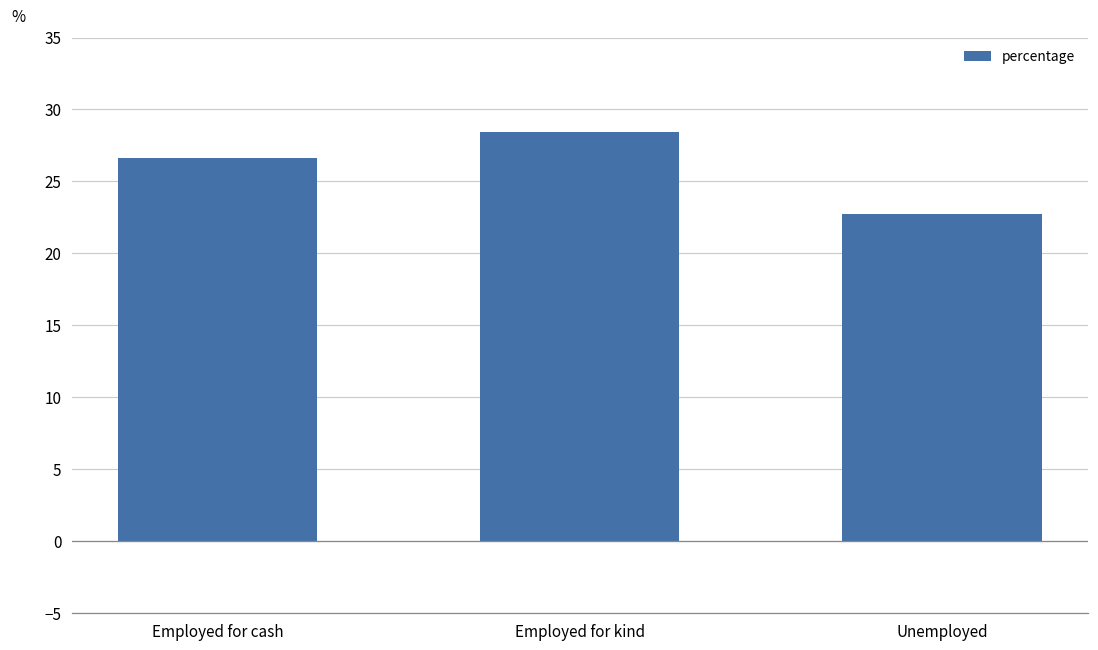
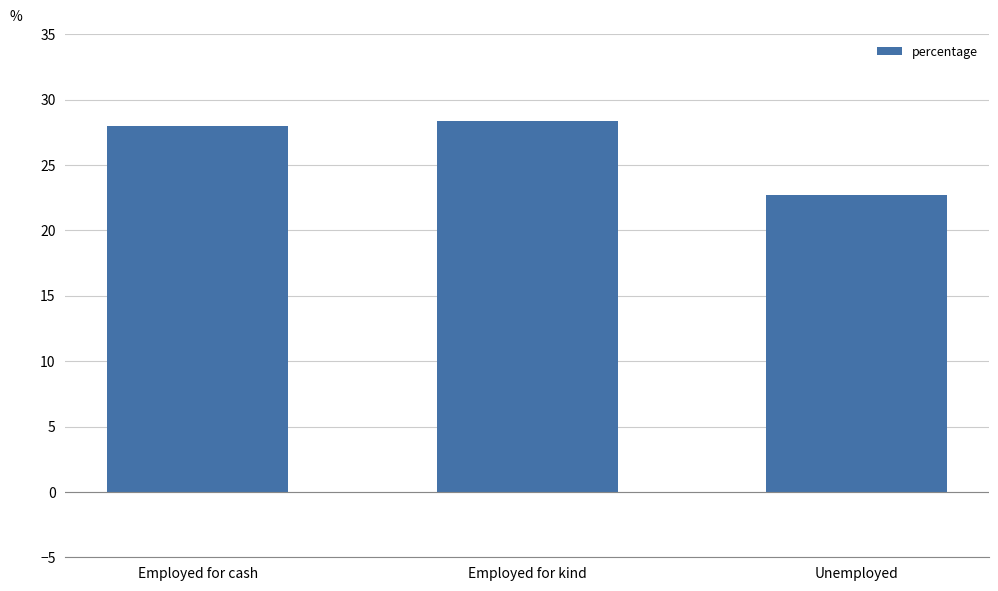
Employed for cash: 26.6 -> 28.0
